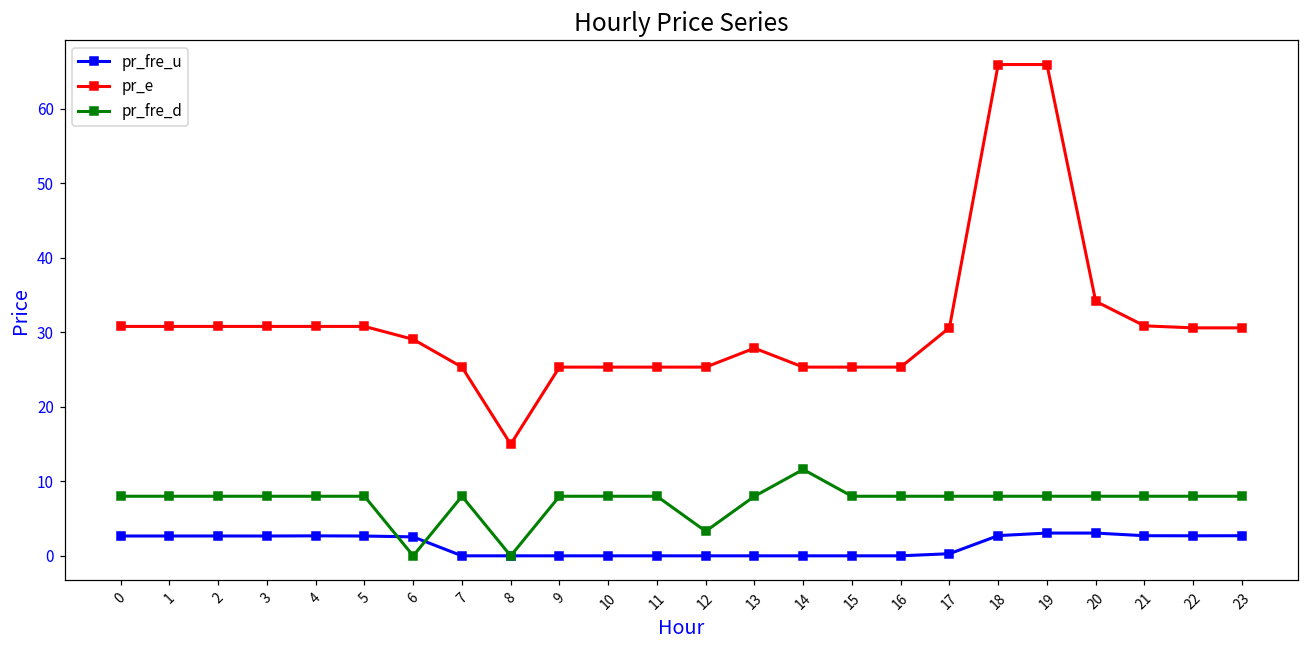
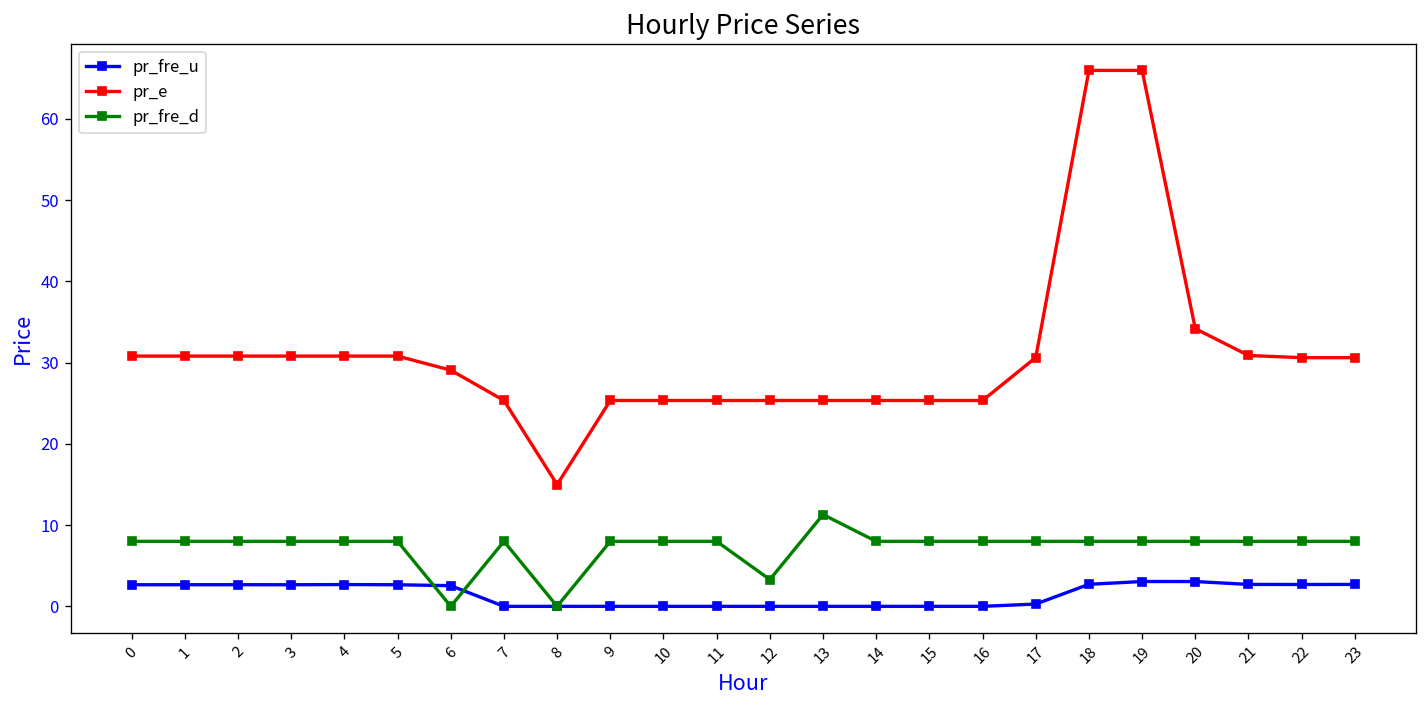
pr_e, 13: 28 -> 25
pr_fre_d, 13: 8 -> 11
pr_fre_d, 14: 12 -> 8
